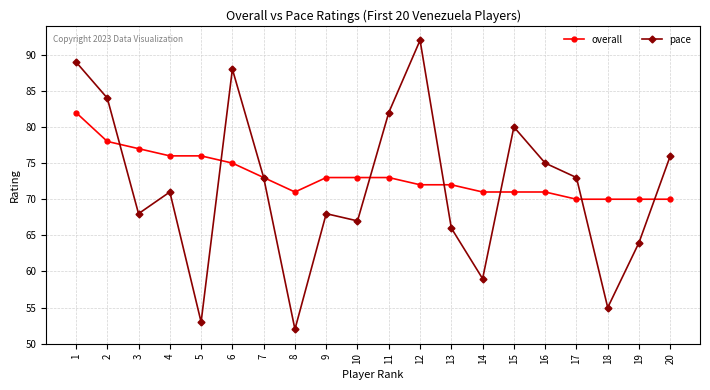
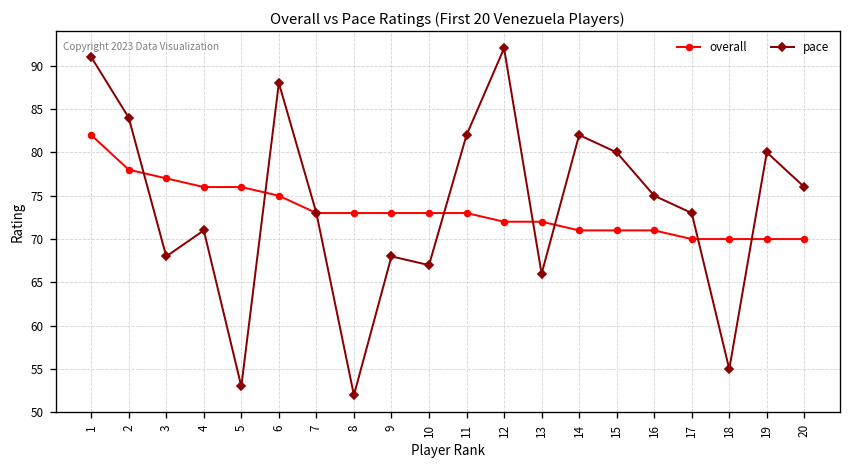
pace, 1: 89 -> 91
overall, 8: 71 -> 73
pace, 14: 59 -> 82
pace, 19: 64 -> 80
